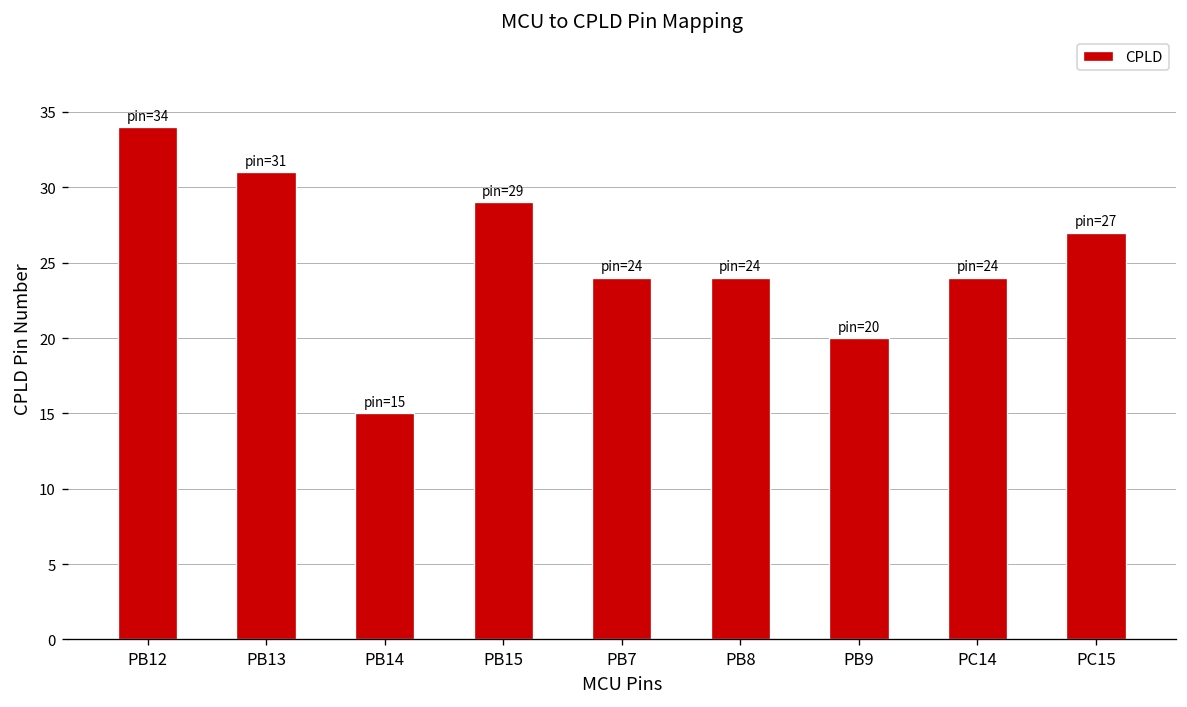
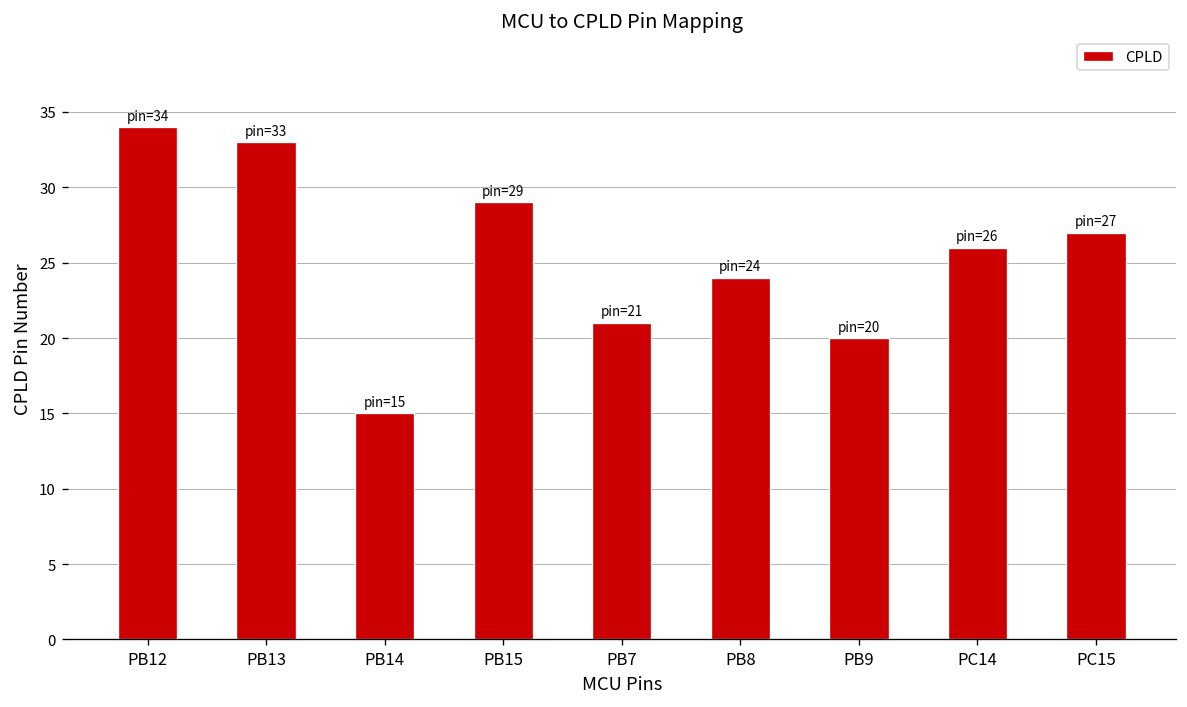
PB13: 31 -> 33
PB7: 24 -> 21
PC14: 24 -> 26
